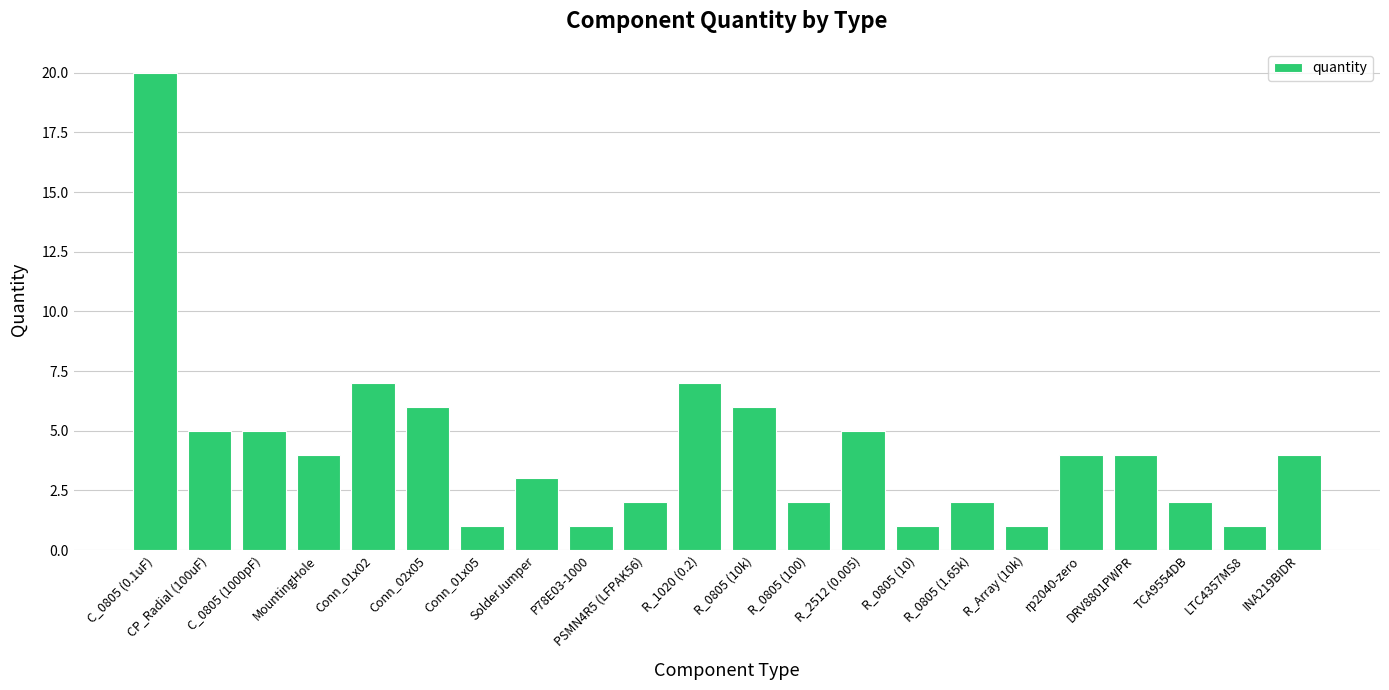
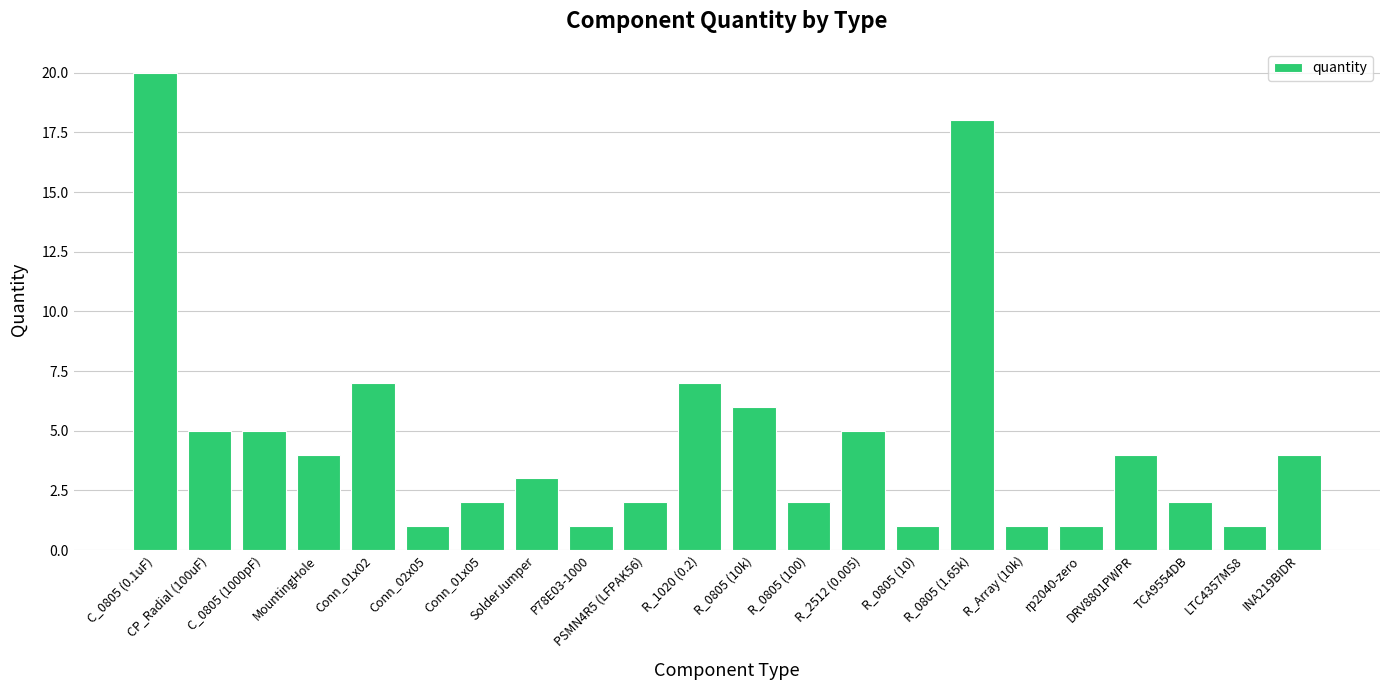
Conn_02x05: 6 -> 1
Conn_01x05: 1 -> 2
R_0805 (1.65k): 2 -> 18
rp2040-zero: 4 -> 1
